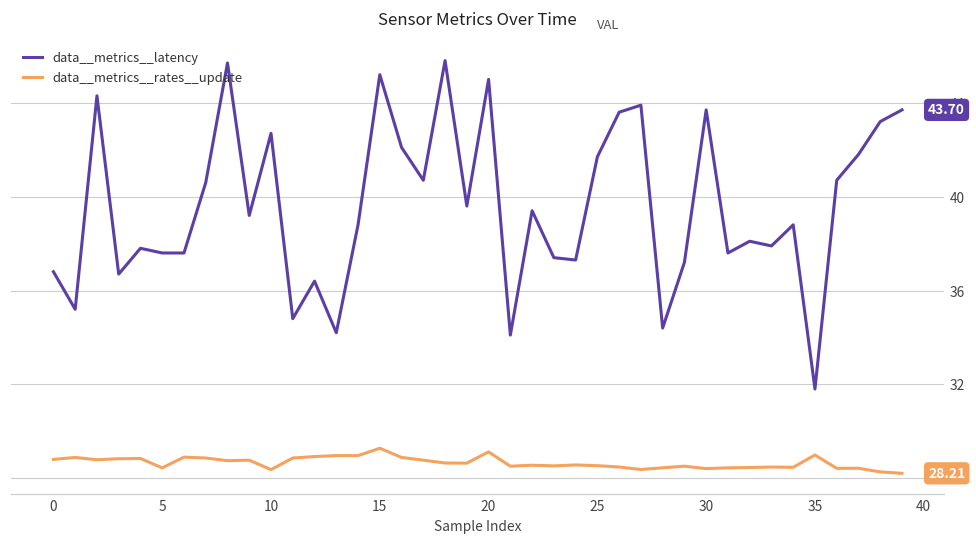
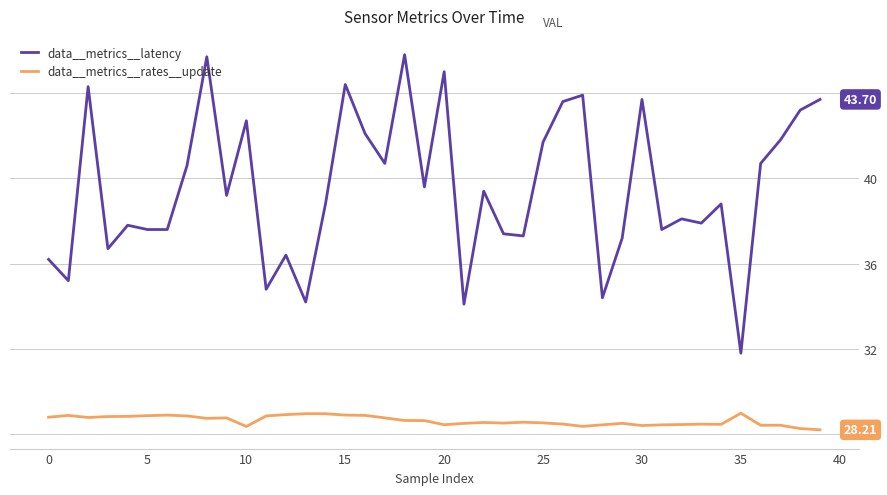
data__metrics__latency, 0: 36.8 -> 36.2
data__metrics__rates__update, 5: 28.4 -> 28.9
data__metrics__latency, 15: 45.2 -> 44.4
data__metrics__rates__update, 15: 29.3 -> 28.9
data__metrics__rates__update, 20: 29.1 -> 28.4
